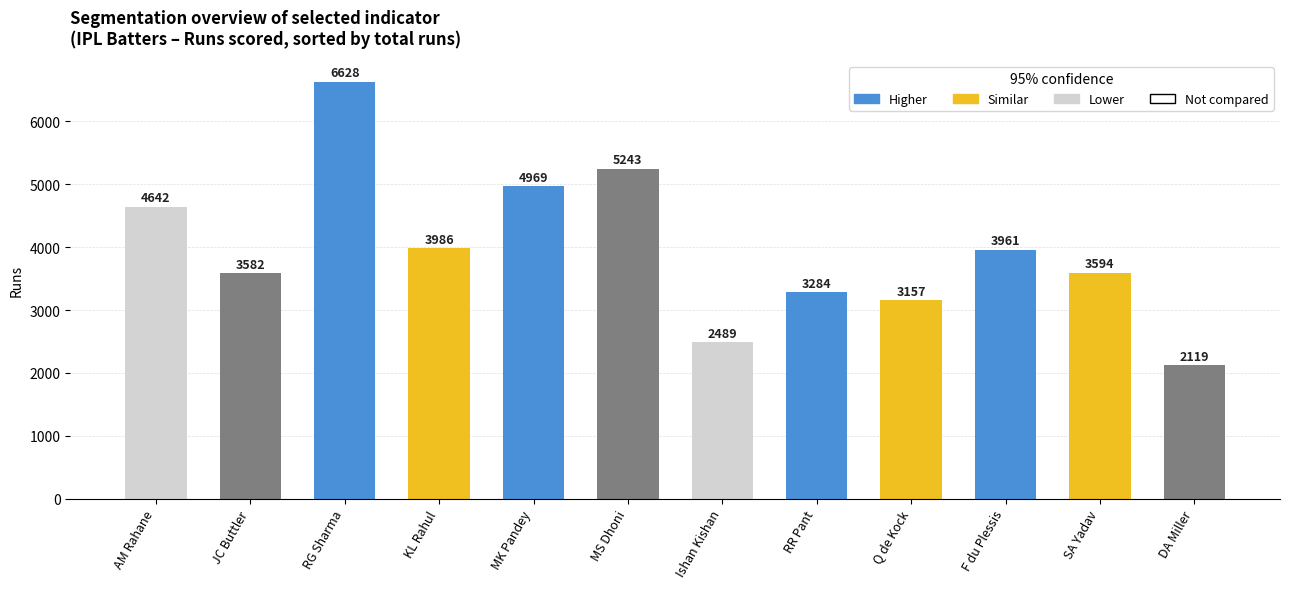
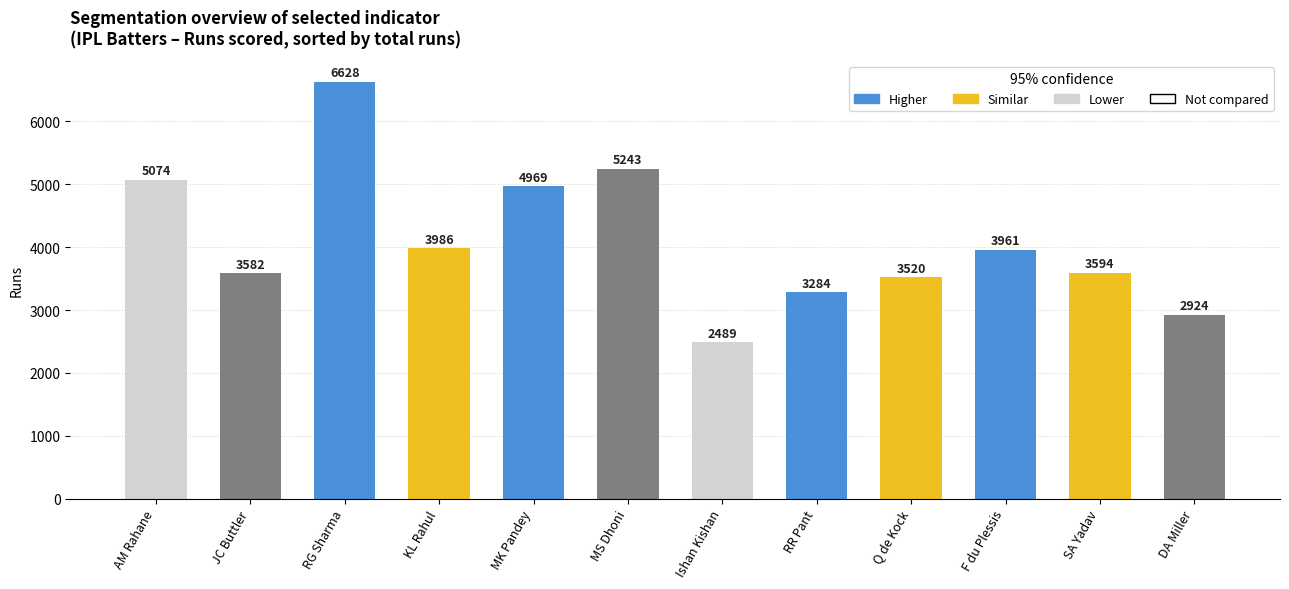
AM Rahane: 4642 -> 5074
Q de Kock: 3157 -> 3520
DA Miller: 2119 -> 2924
